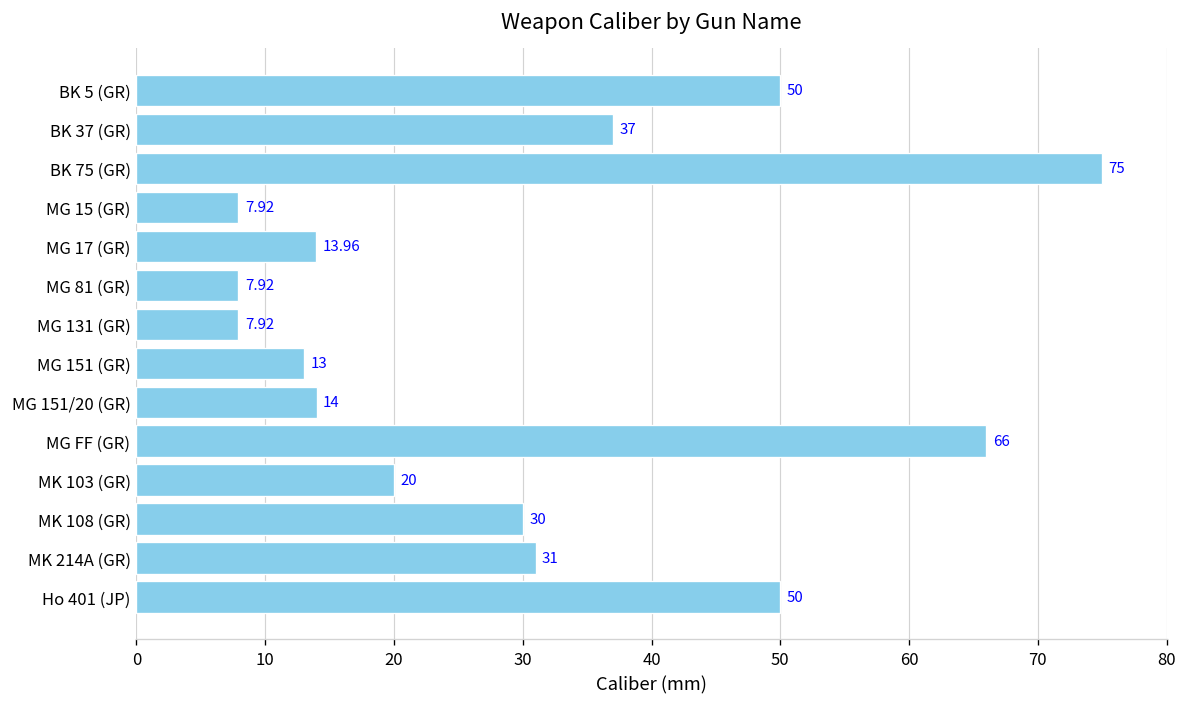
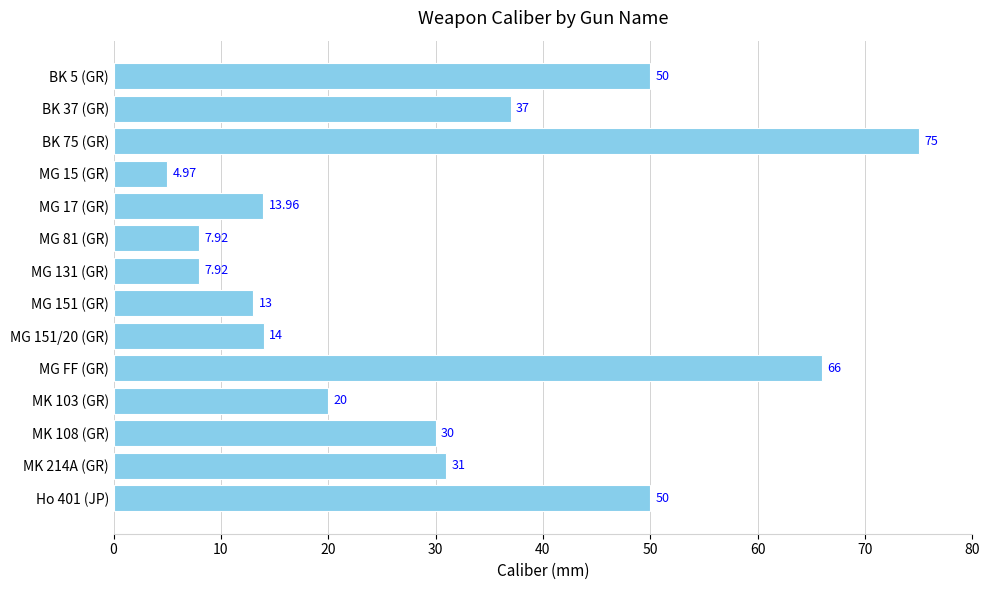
MG 15 (GR): 7.92 -> 4.97
